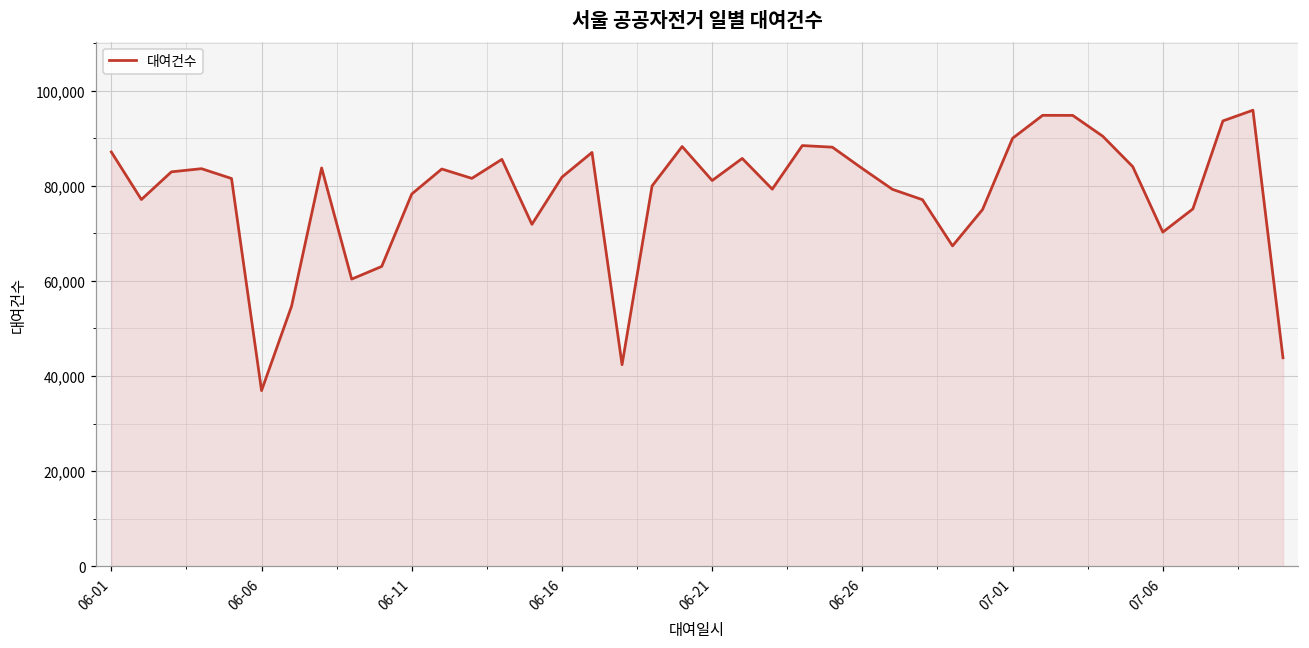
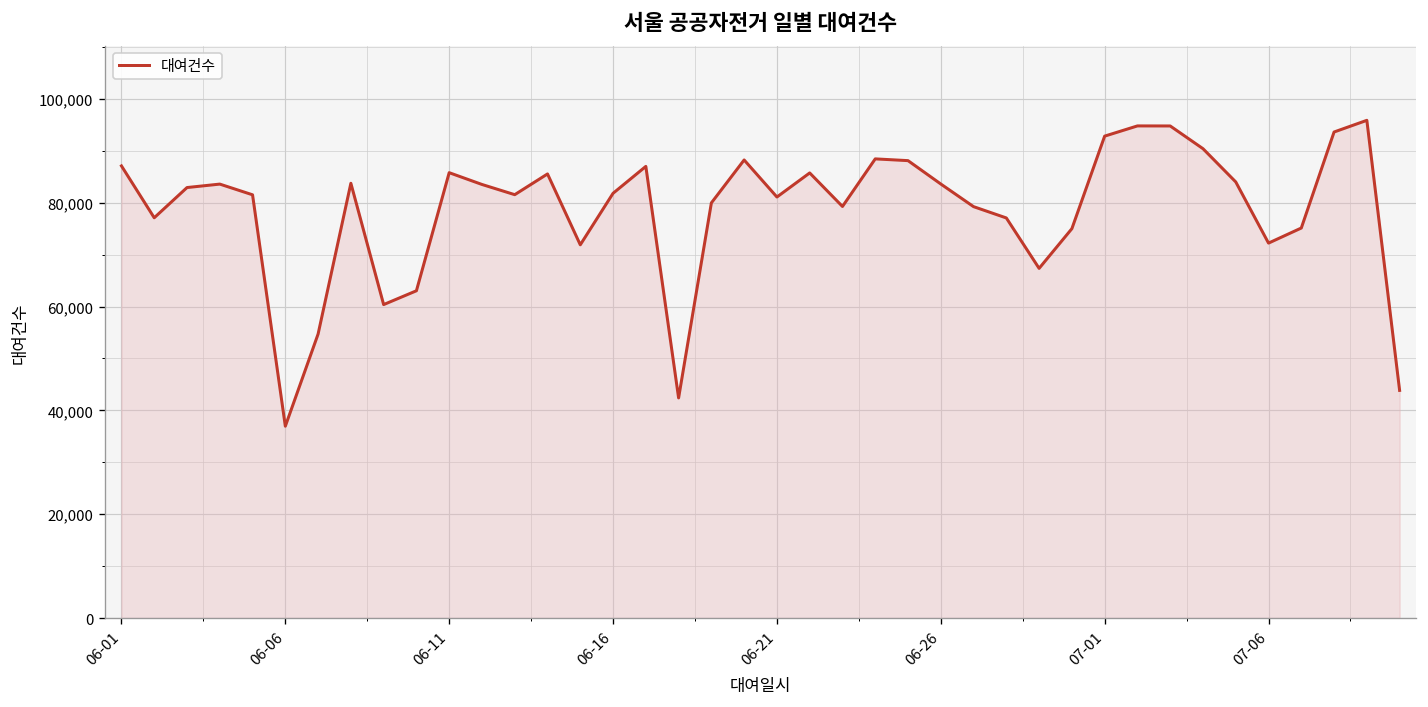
06-11: 78,000 -> 86,000
07-01: 90,000 -> 93,000
07-06: 70,000 -> 72,000
